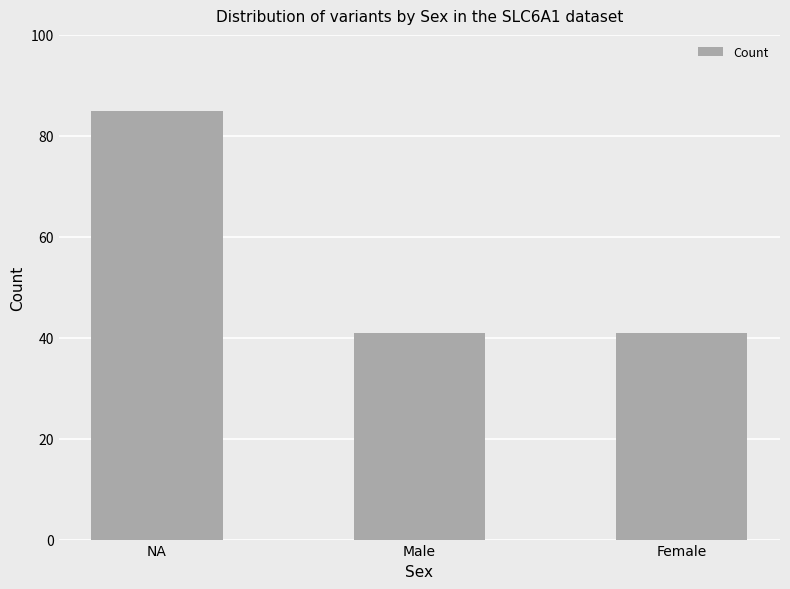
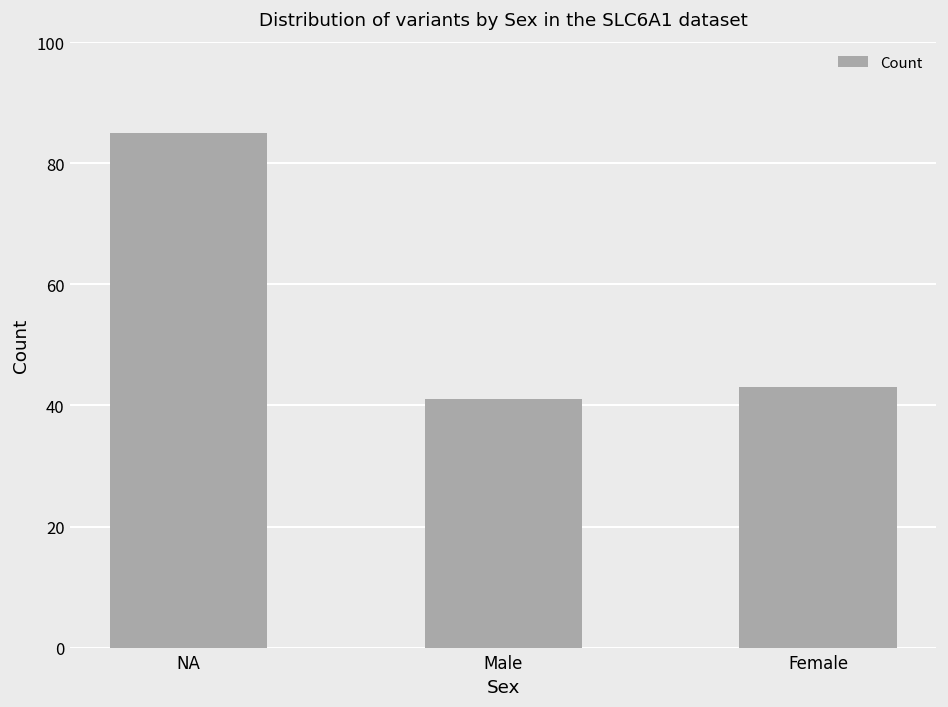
Female: 41 -> 43
